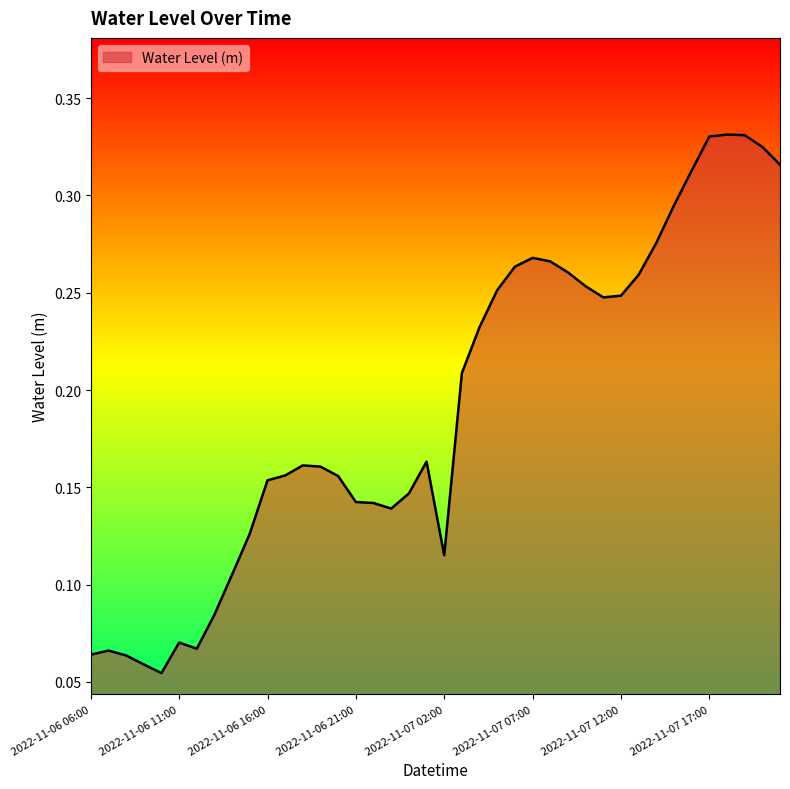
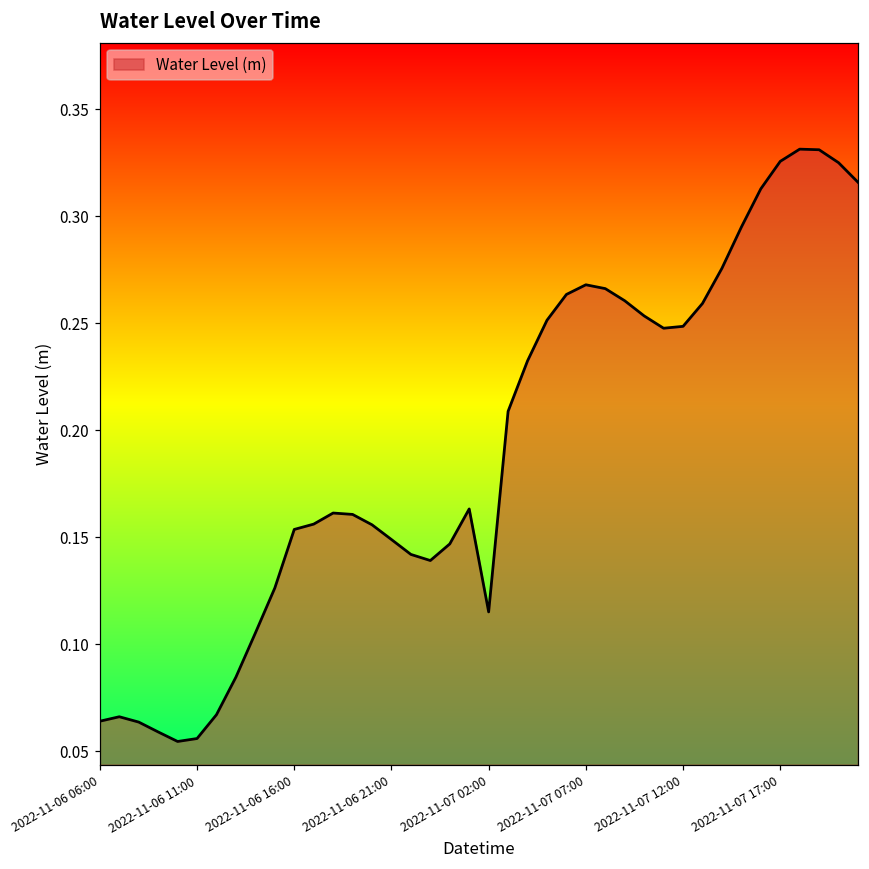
2022-11-06 11:00: 0.070 -> 0.056
2022-11-06 21:00: 0.142 -> 0.149
2022-11-07 17:00: 0.330 -> 0.326
